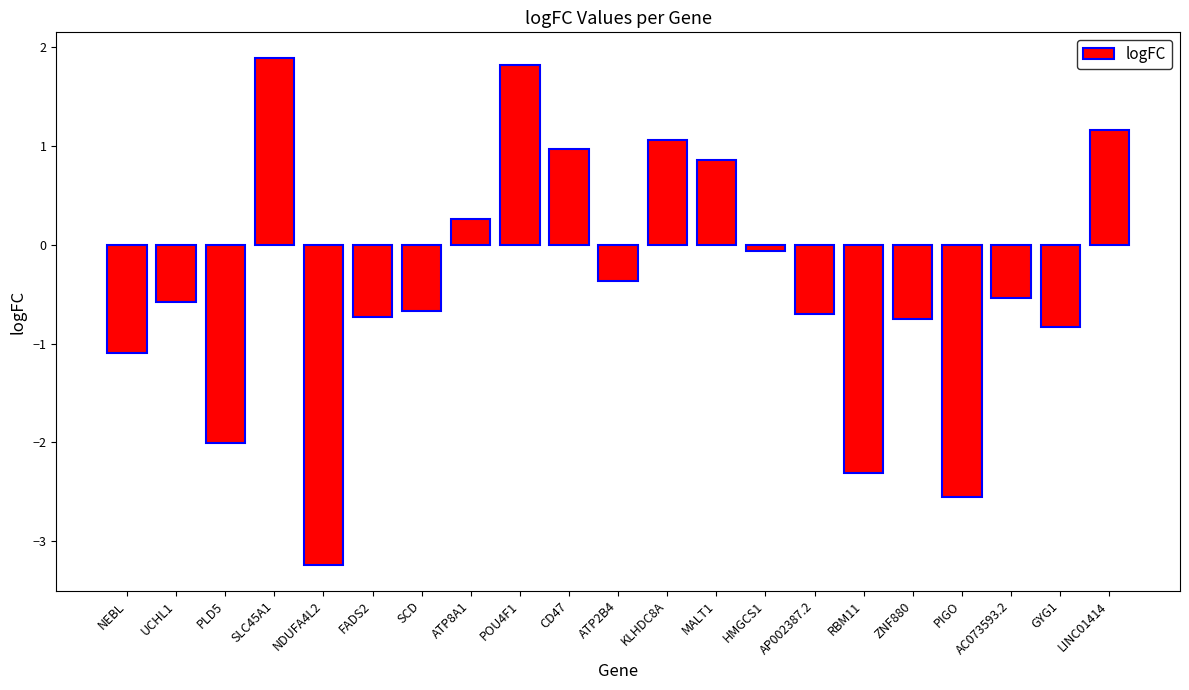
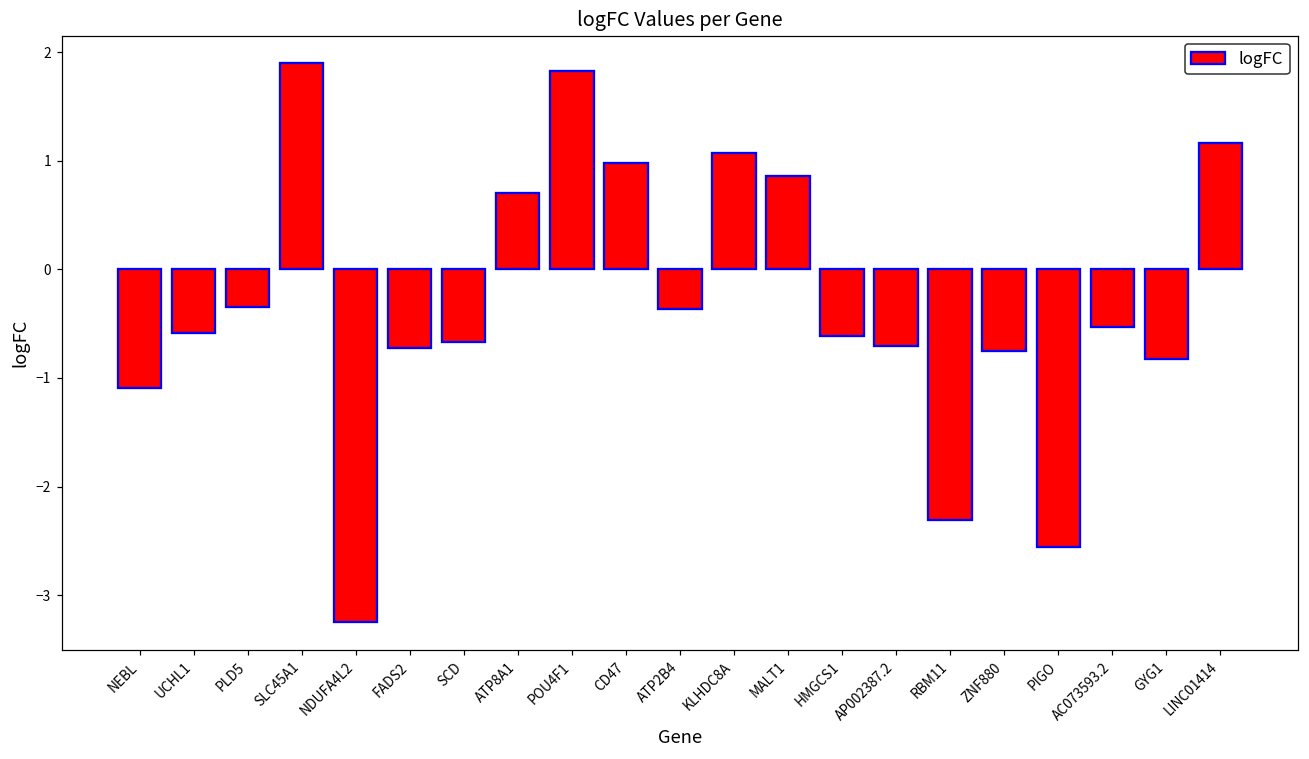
PLD5: -2.0 -> -0.3
ATP8A1: 0.3 -> 0.7
HMGCS1: -0.1 -> -0.6
